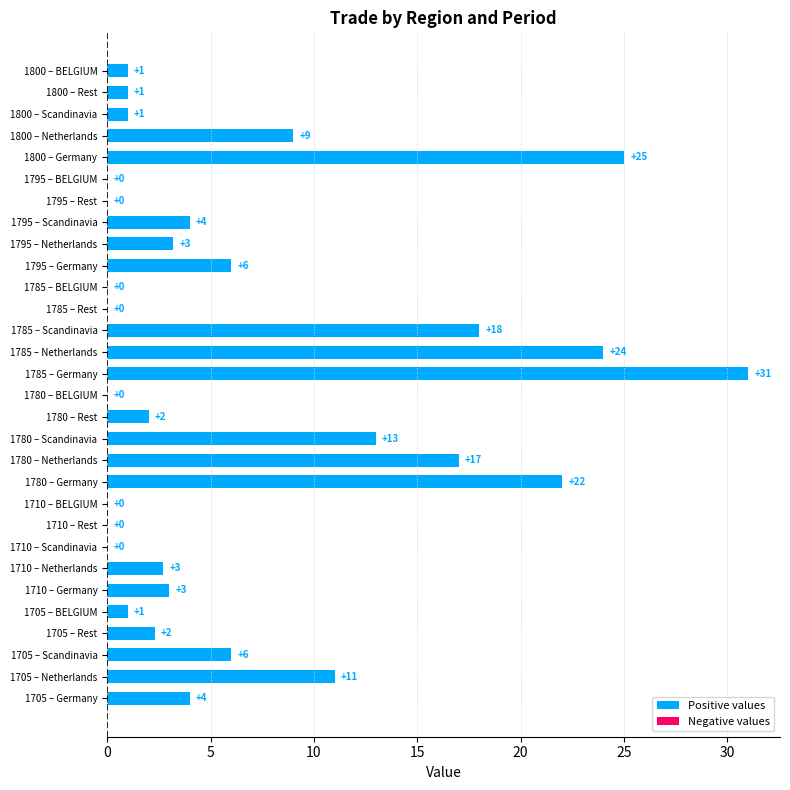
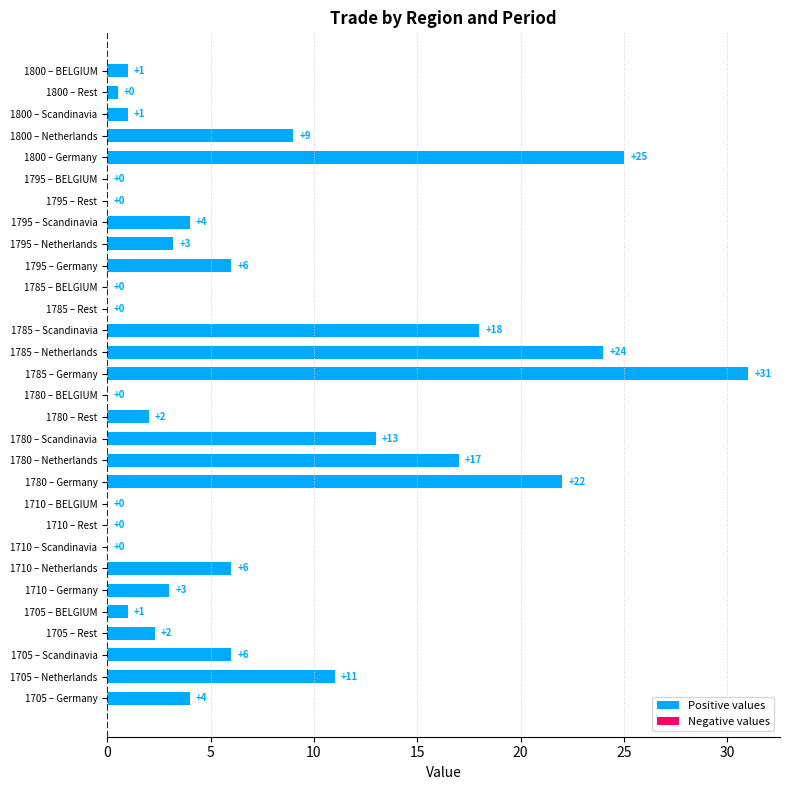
1800 – Rest: +1 -> +0
1710 – Netherlands: +3 -> +6
